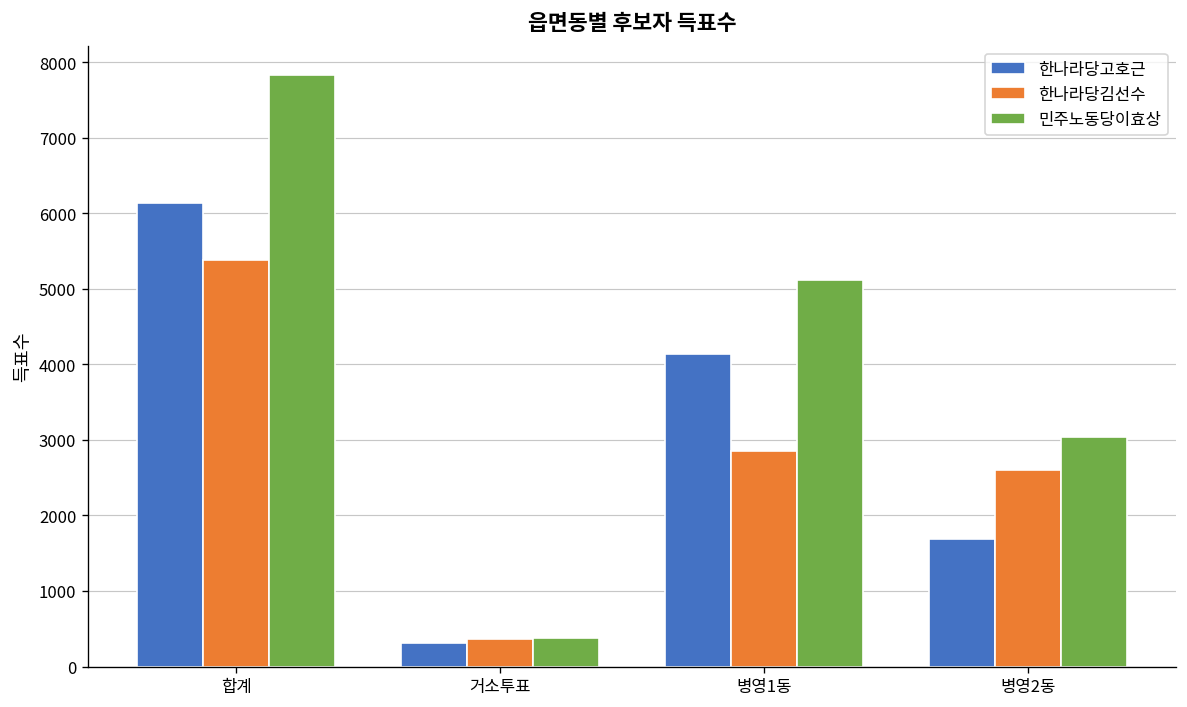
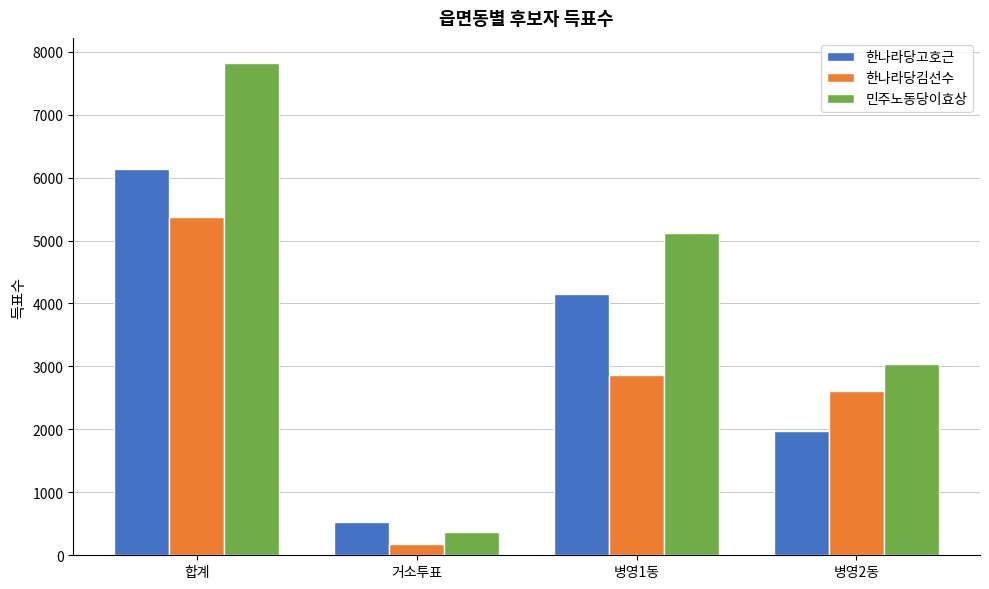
한나라당고호근, 거소투표: 300 -> 500
한나라당김선수, 거소투표: 400 -> 200
한나라당고호근, 병영2동: 1700 -> 2000
